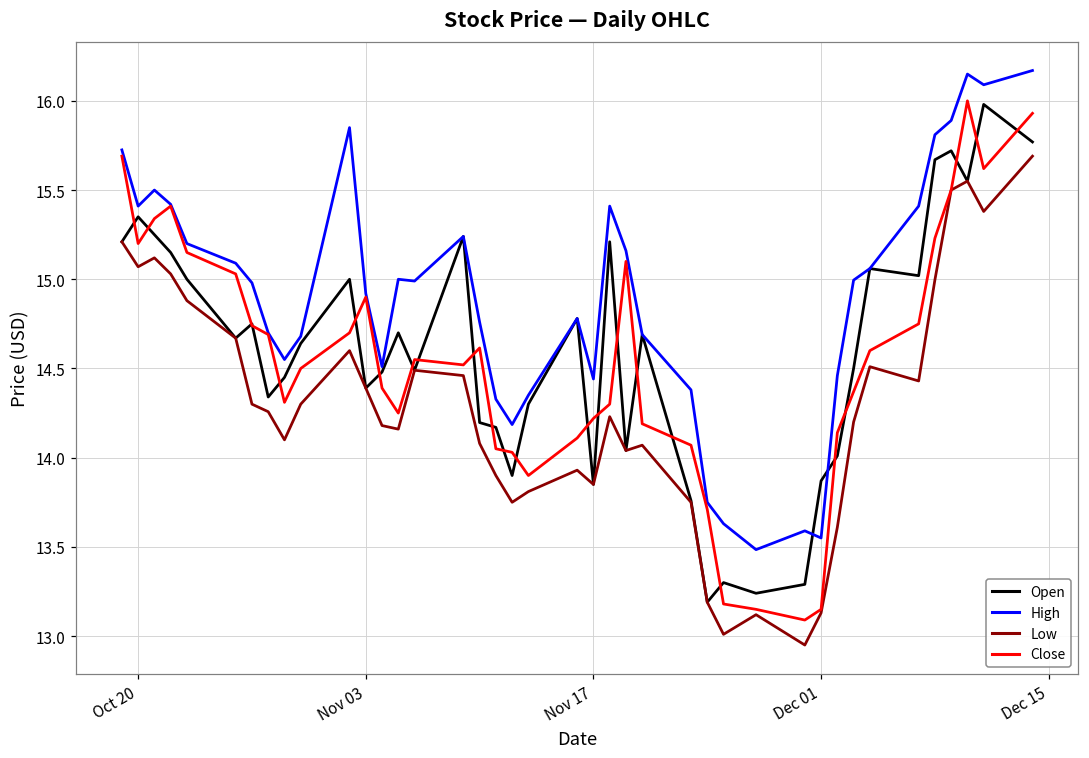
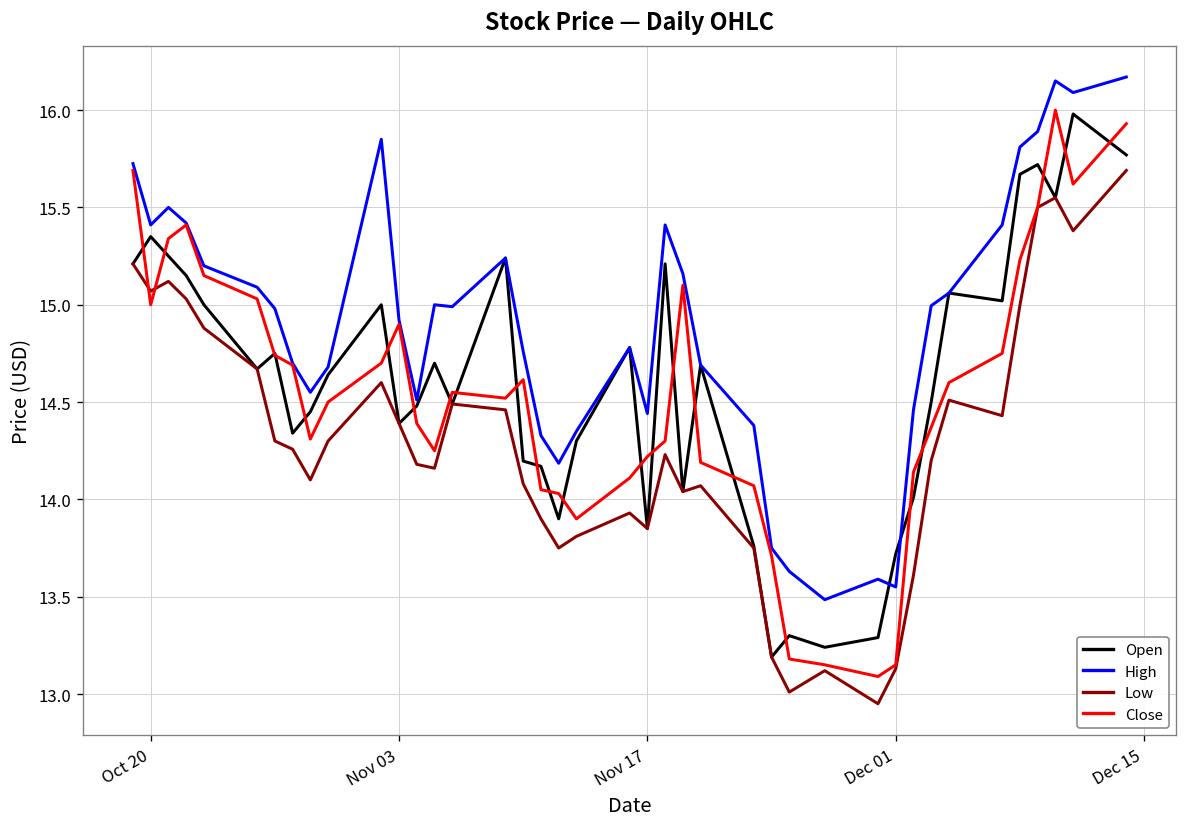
Close, Oct 20: 15.2 -> 15.0
Open, Dec 01: 13.87 -> 13.72
